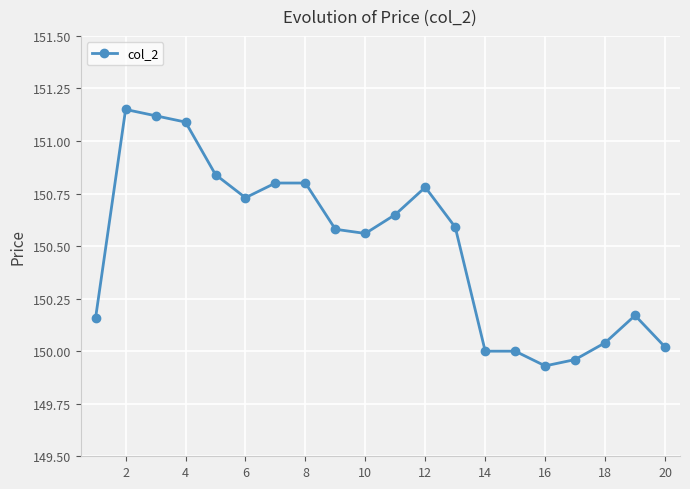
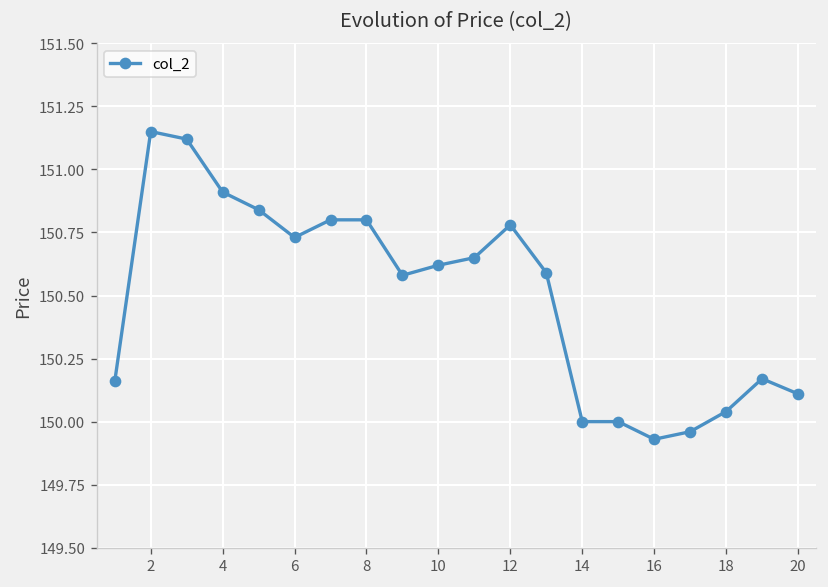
4: 151.09 -> 150.91
10: 150.56 -> 150.62
20: 150.02 -> 150.11
